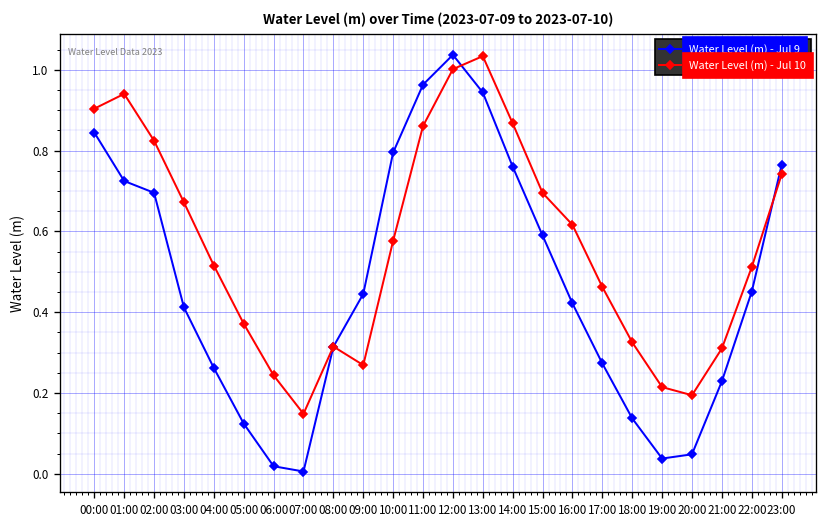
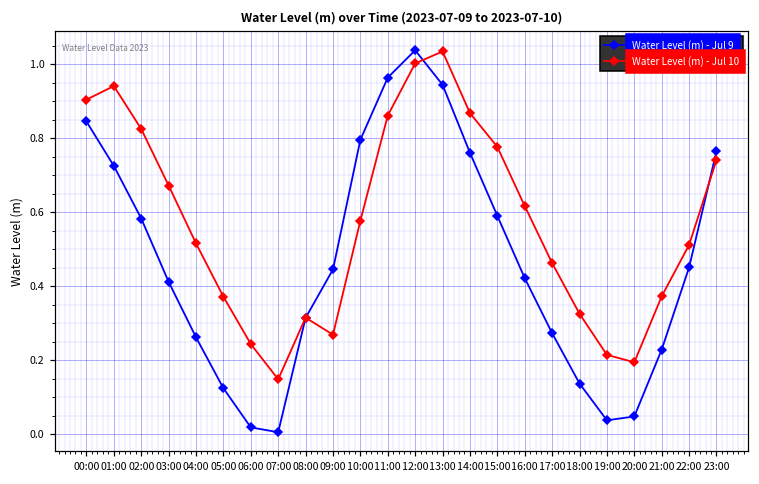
Water Level (m) - Jul 9, 02:00: 0.70 -> 0.58
Water Level (m) - Jul 10, 15:00: 0.70 -> 0.78
Water Level (m) - Jul 10, 21:00: 0.31 -> 0.37
